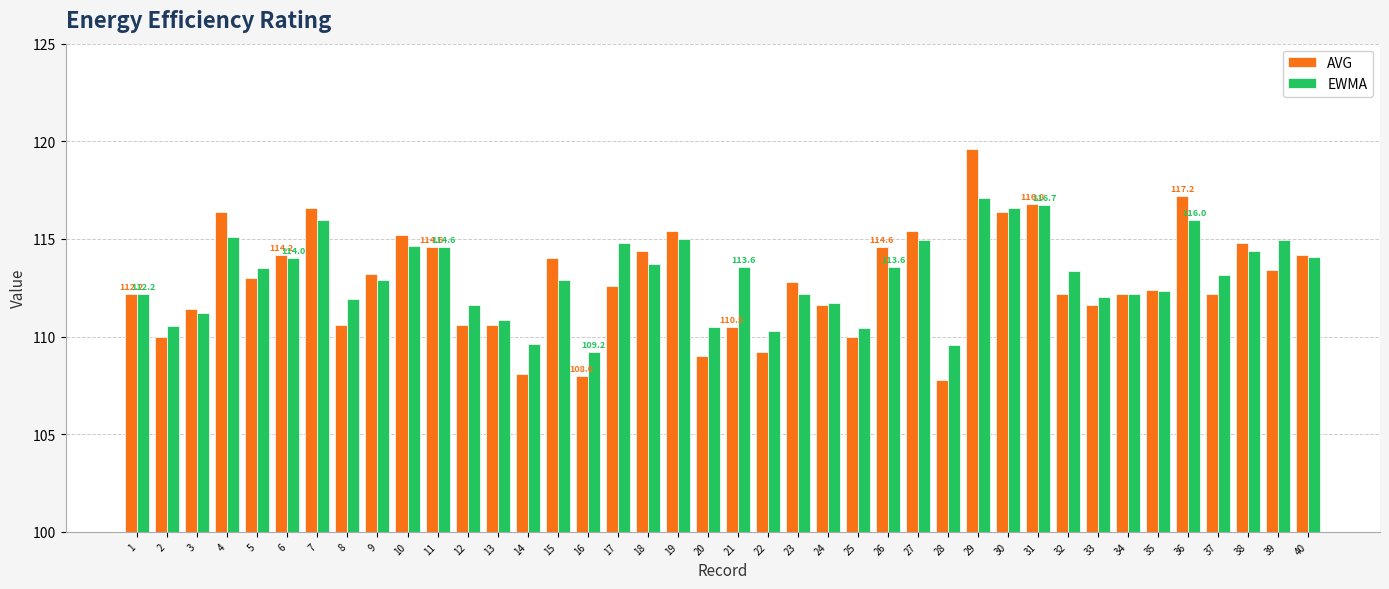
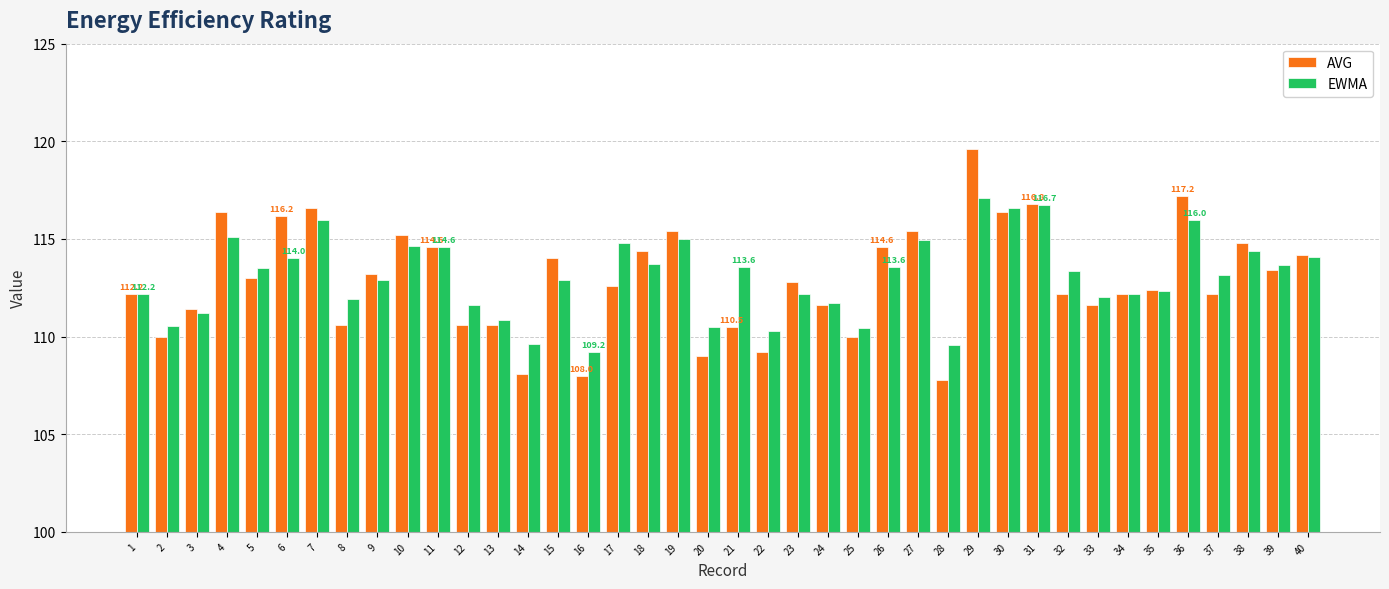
AVG, 6: 114.2 -> 116.2
EWMA, 39: 114.9 -> 113.7
